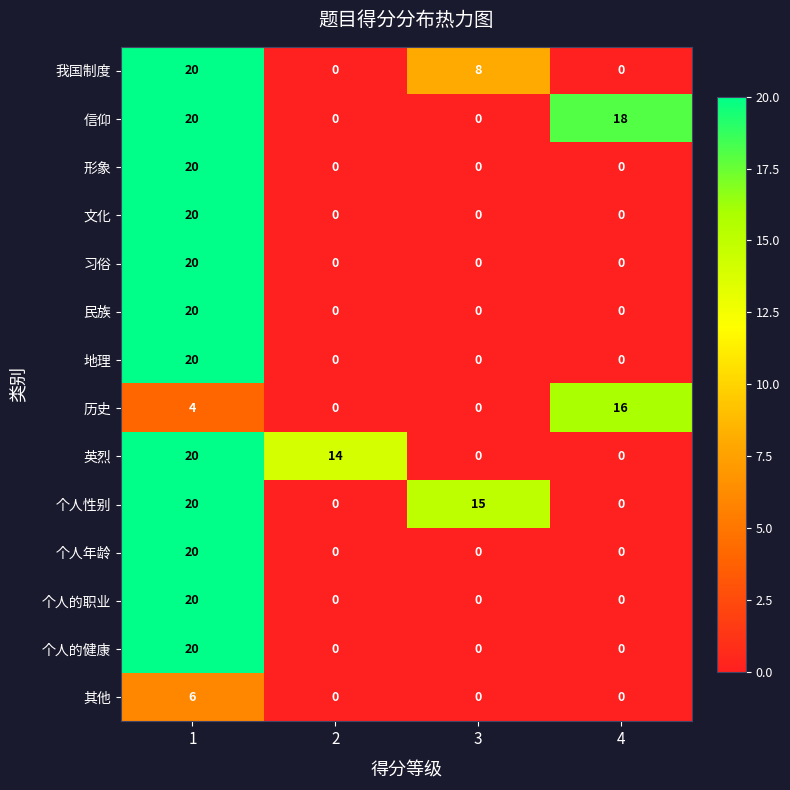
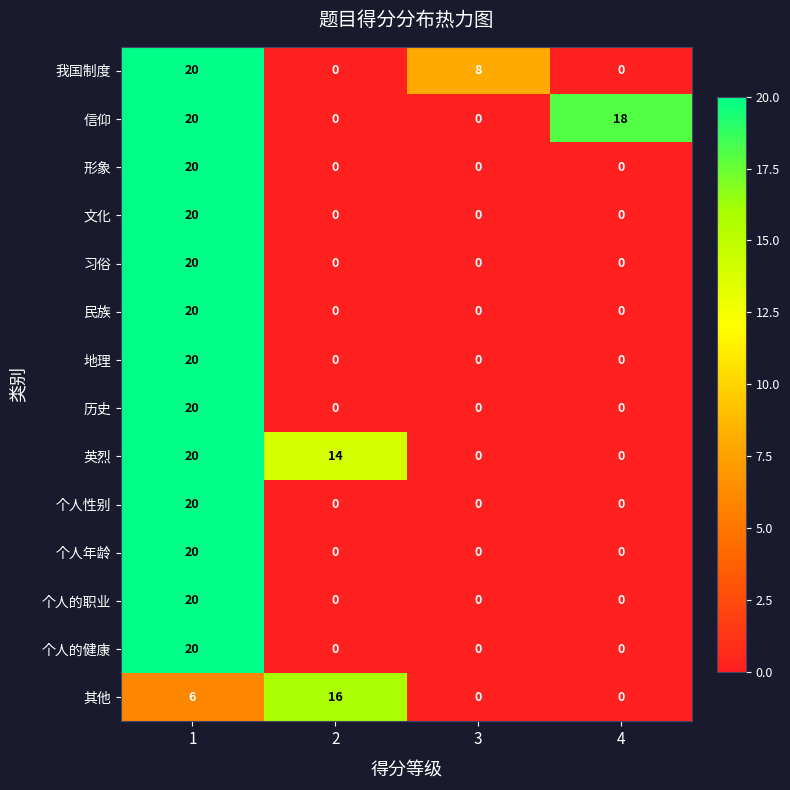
历史, 1: 4 -> 20
历史, 4: 16 -> 0
个人性别, 3: 15 -> 0
其他, 2: 0 -> 16
